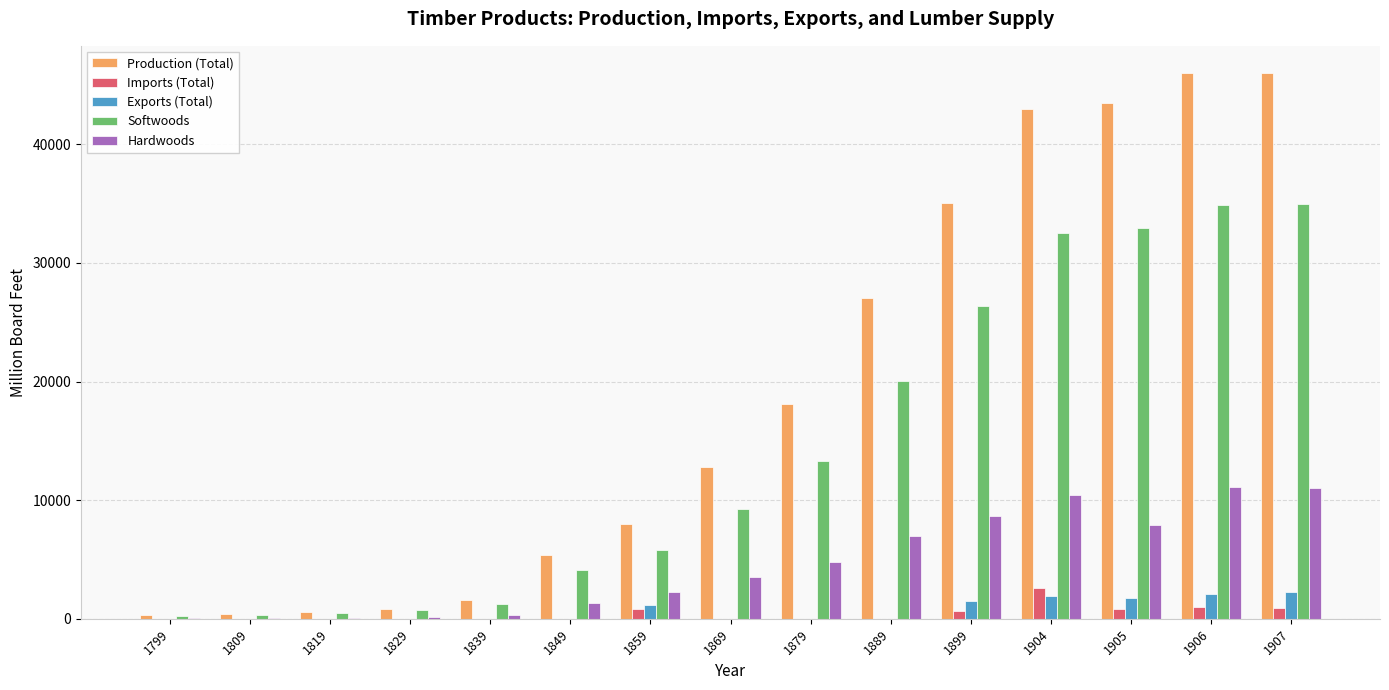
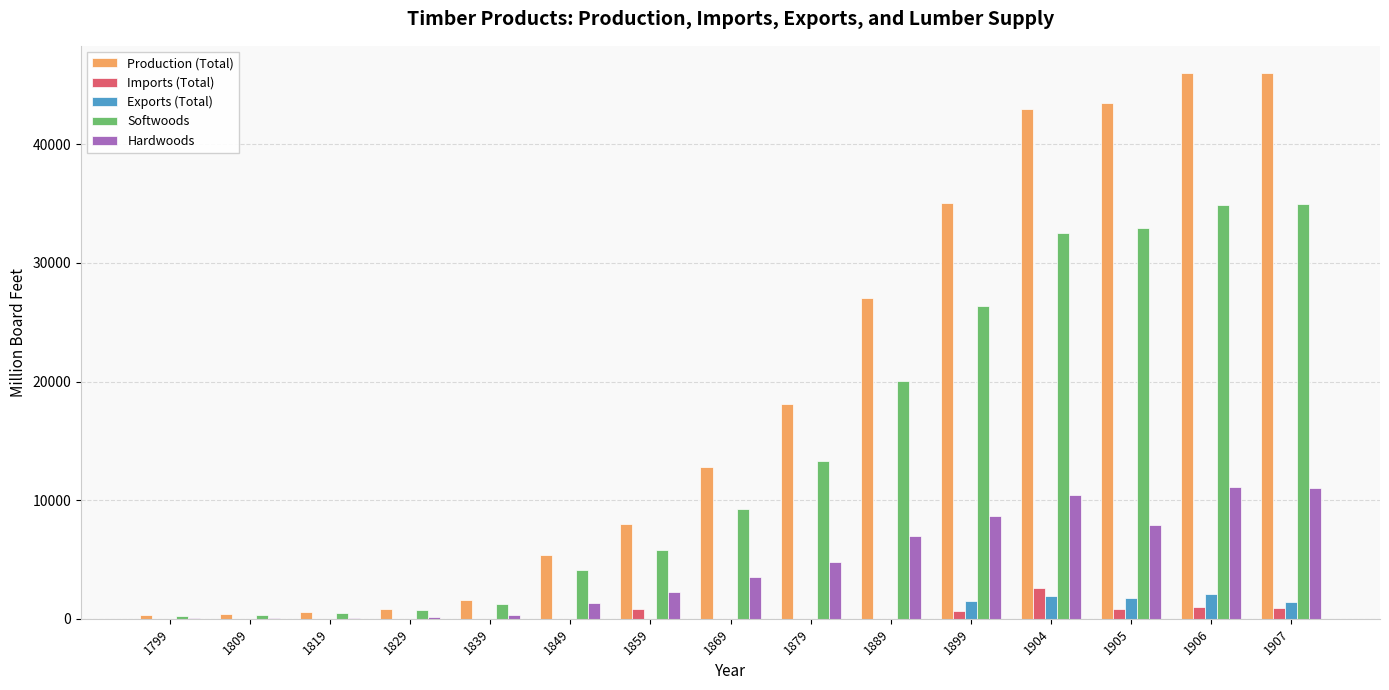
Exports (Total), 1859: 1200 -> 0
Exports (Total), 1907: 2300 -> 1400
